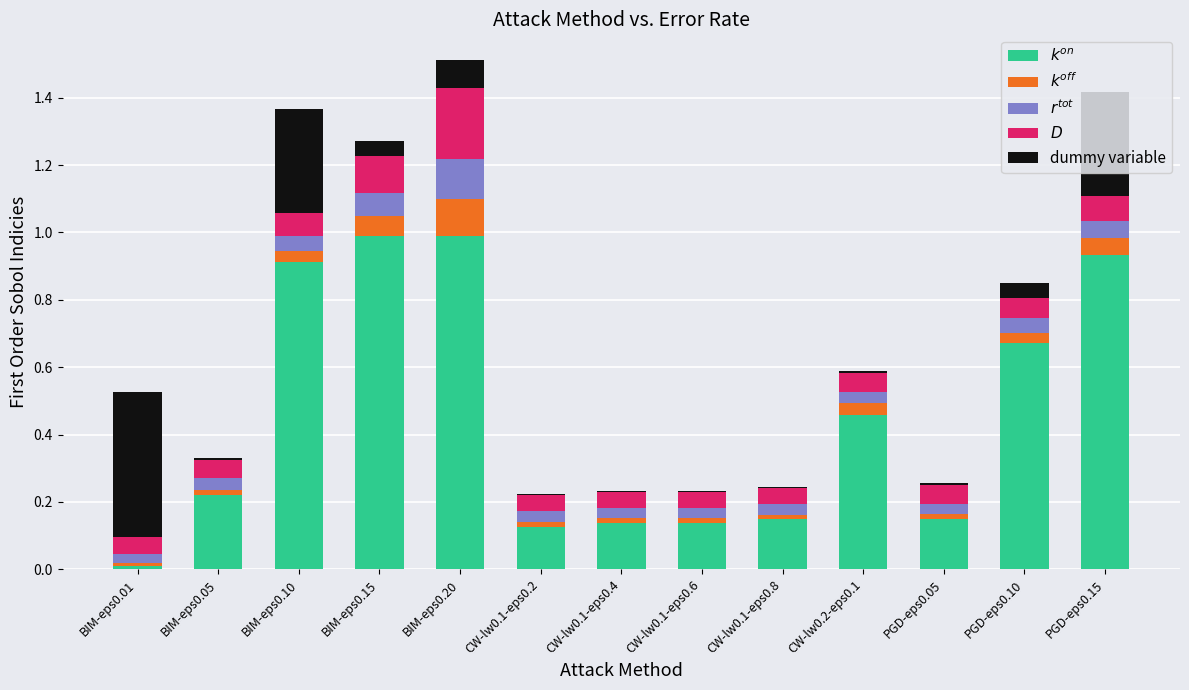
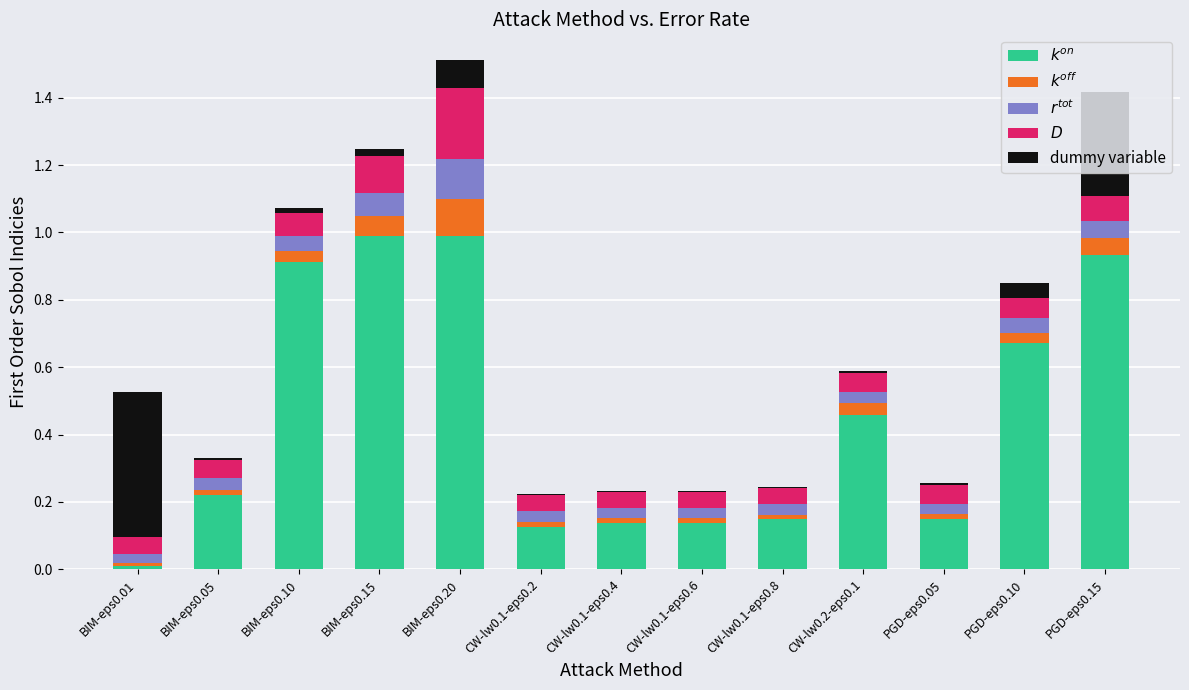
dummy variable, BIM-eps0.10: 0.31 -> 0.02
dummy variable, BIM-eps0.15: 0.04 -> 0.02
